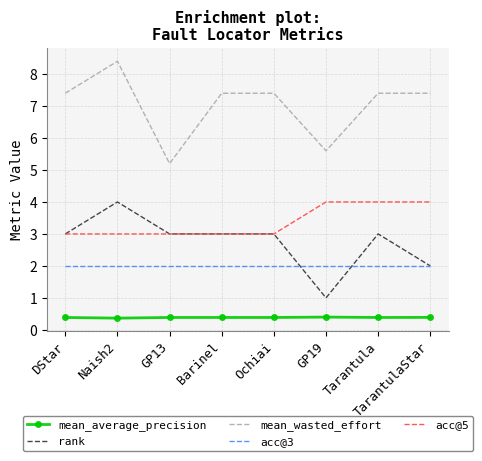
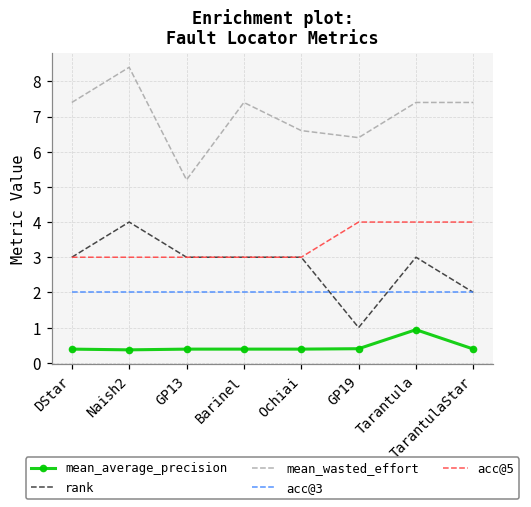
mean_wasted_effort, Ochiai: 7.4 -> 6.6
mean_wasted_effort, GP19: 5.6 -> 6.4
mean_average_precision, Tarantula: 0.4 -> 0.9
